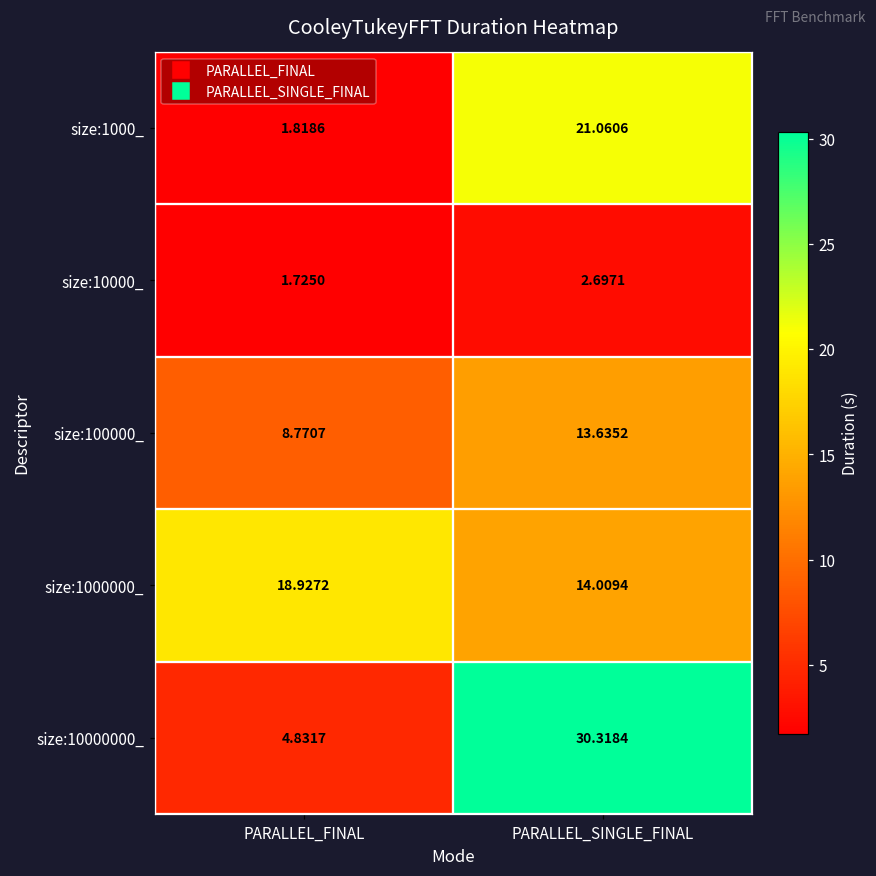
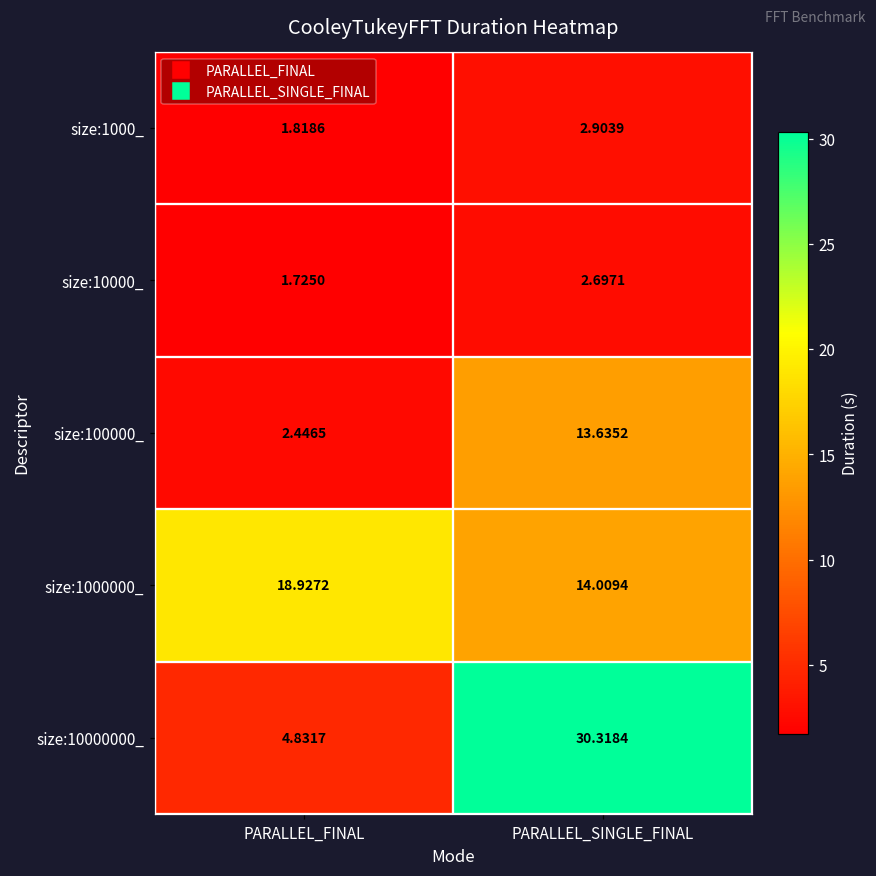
size:1000_, PARALLEL_SINGLE_FINAL: 21.0606 -> 2.9039
size:100000_, PARALLEL_FINAL: 8.7707 -> 2.4465
